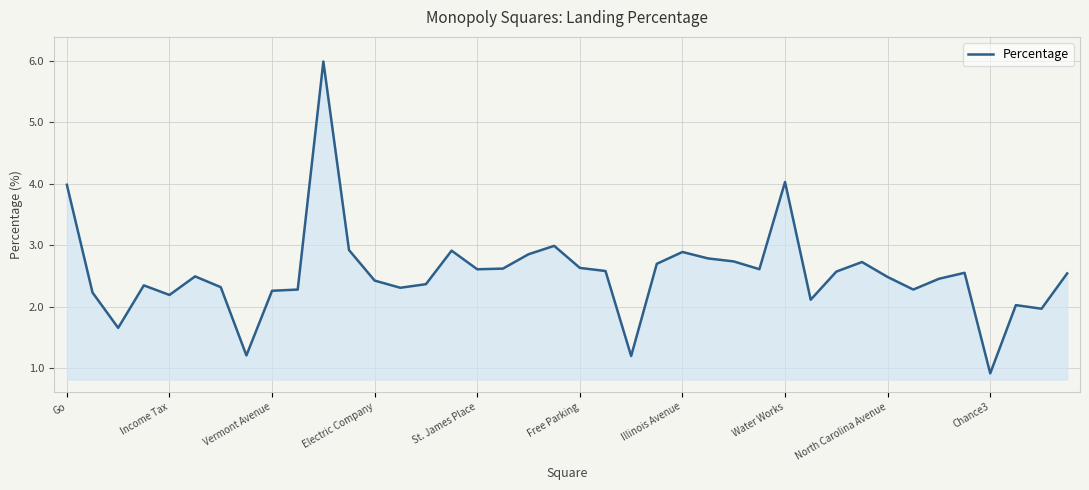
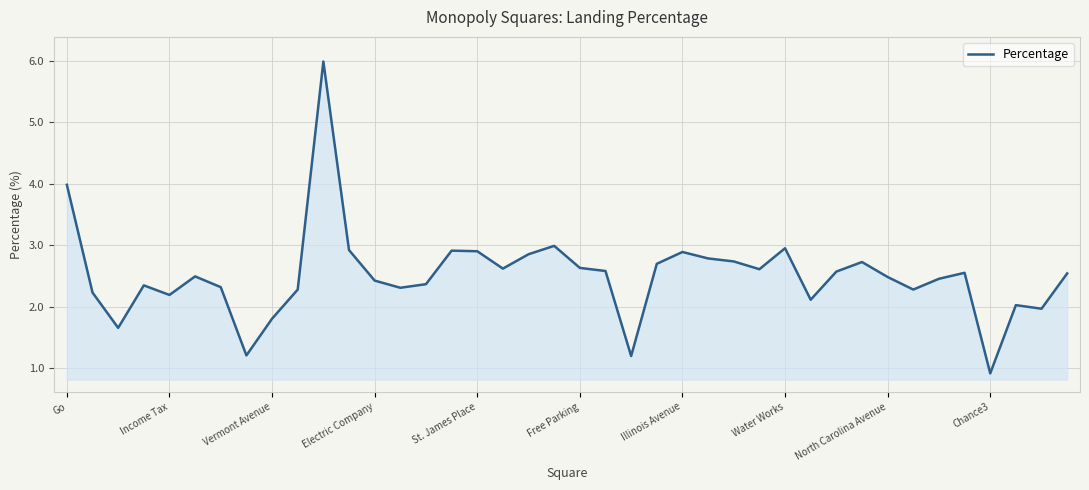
Vermont Avenue: 2.3 -> 1.8
St. James Place: 2.6 -> 2.9
Water Works: 4.0 -> 3.0
